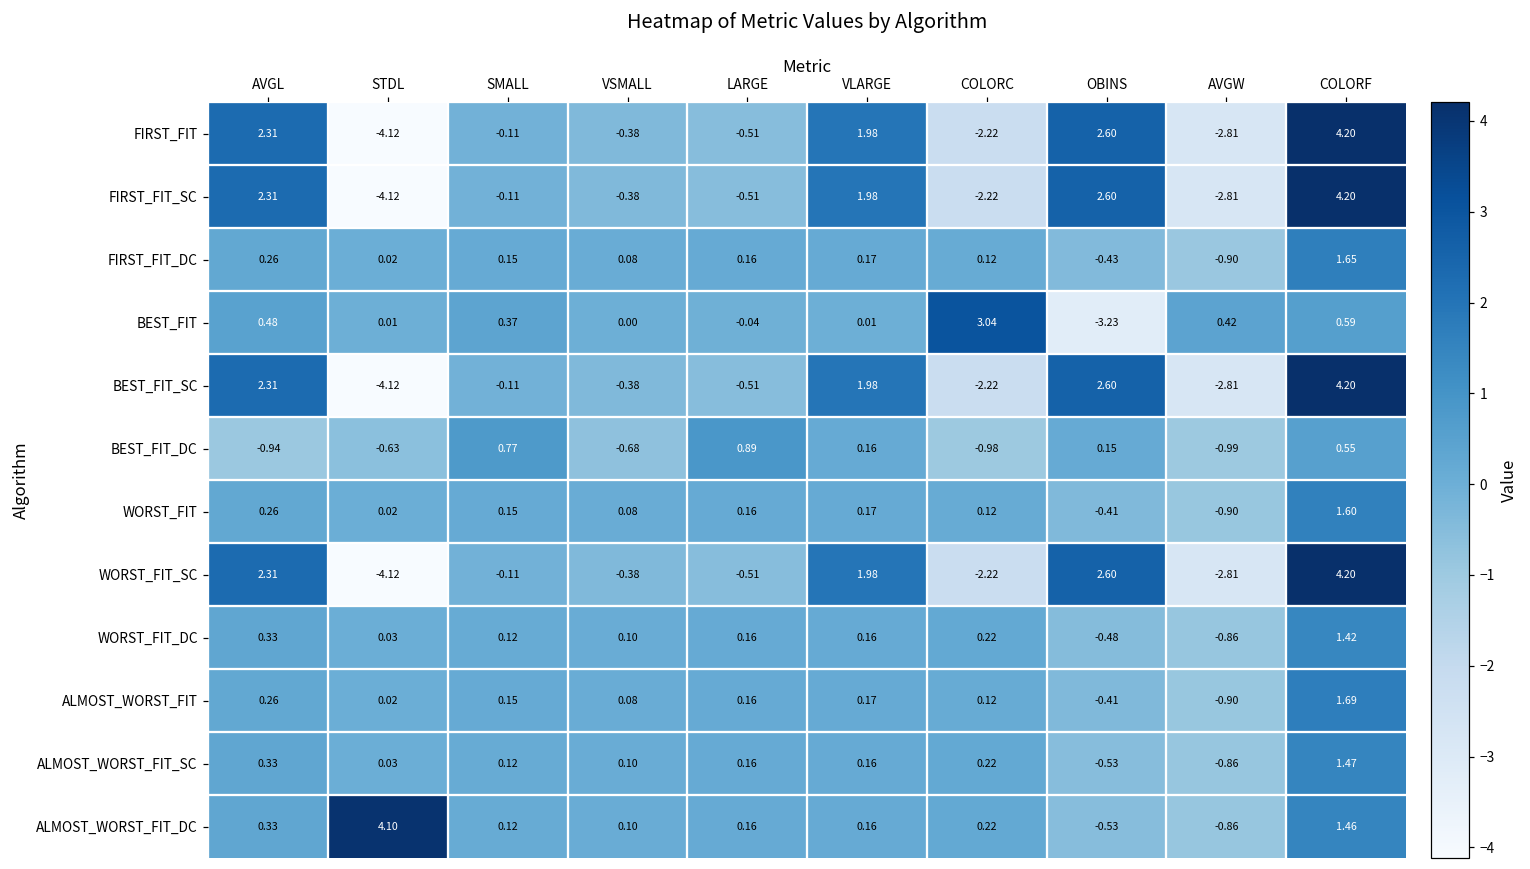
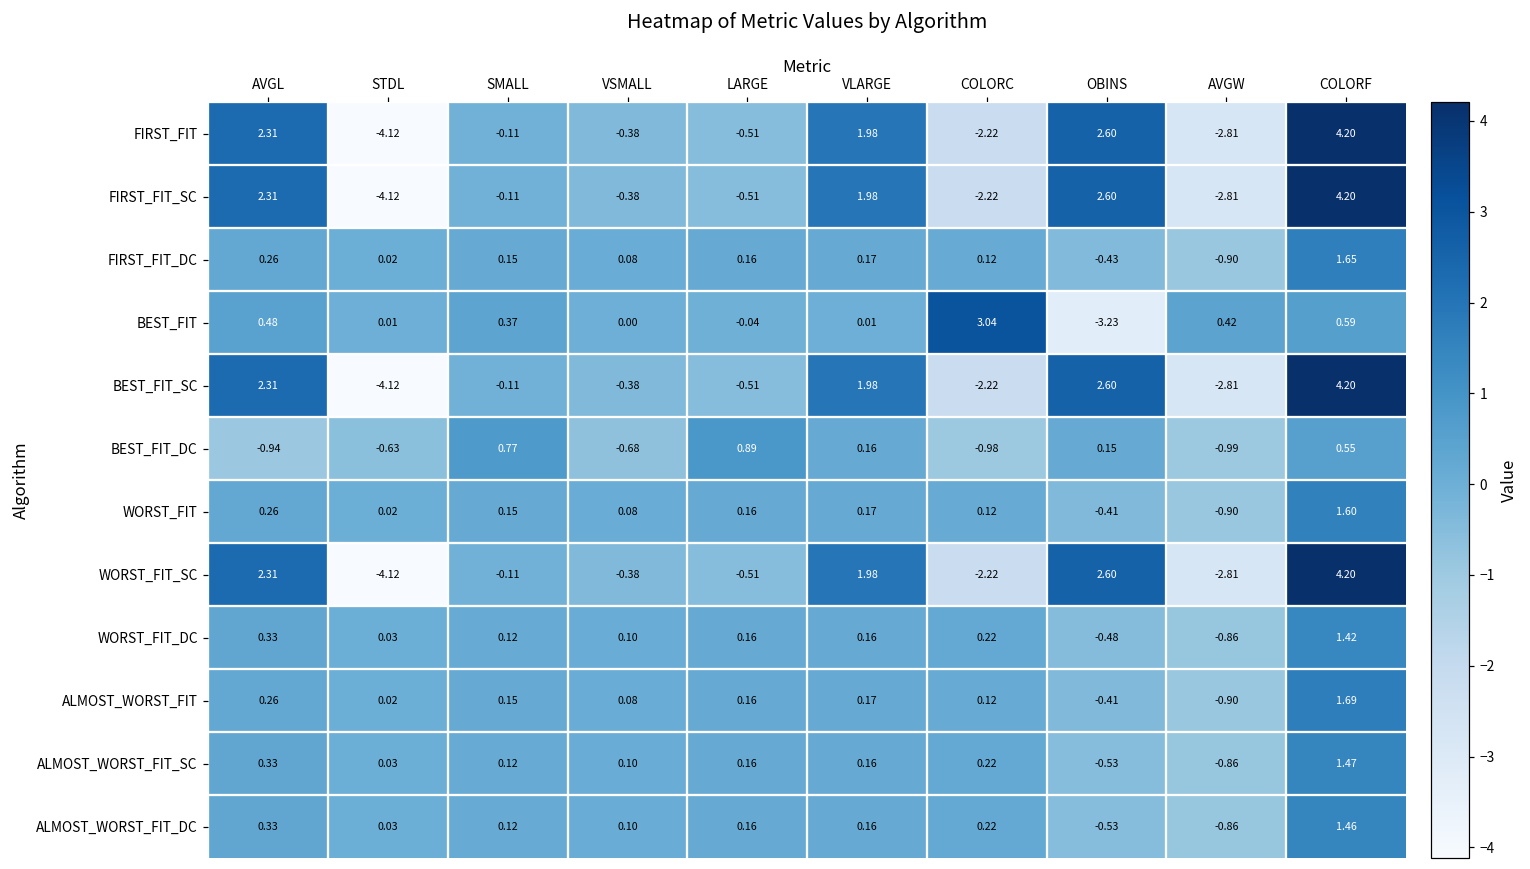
ALMOST_WORST_FIT_DC, STDL: 4.10 -> 0.03
